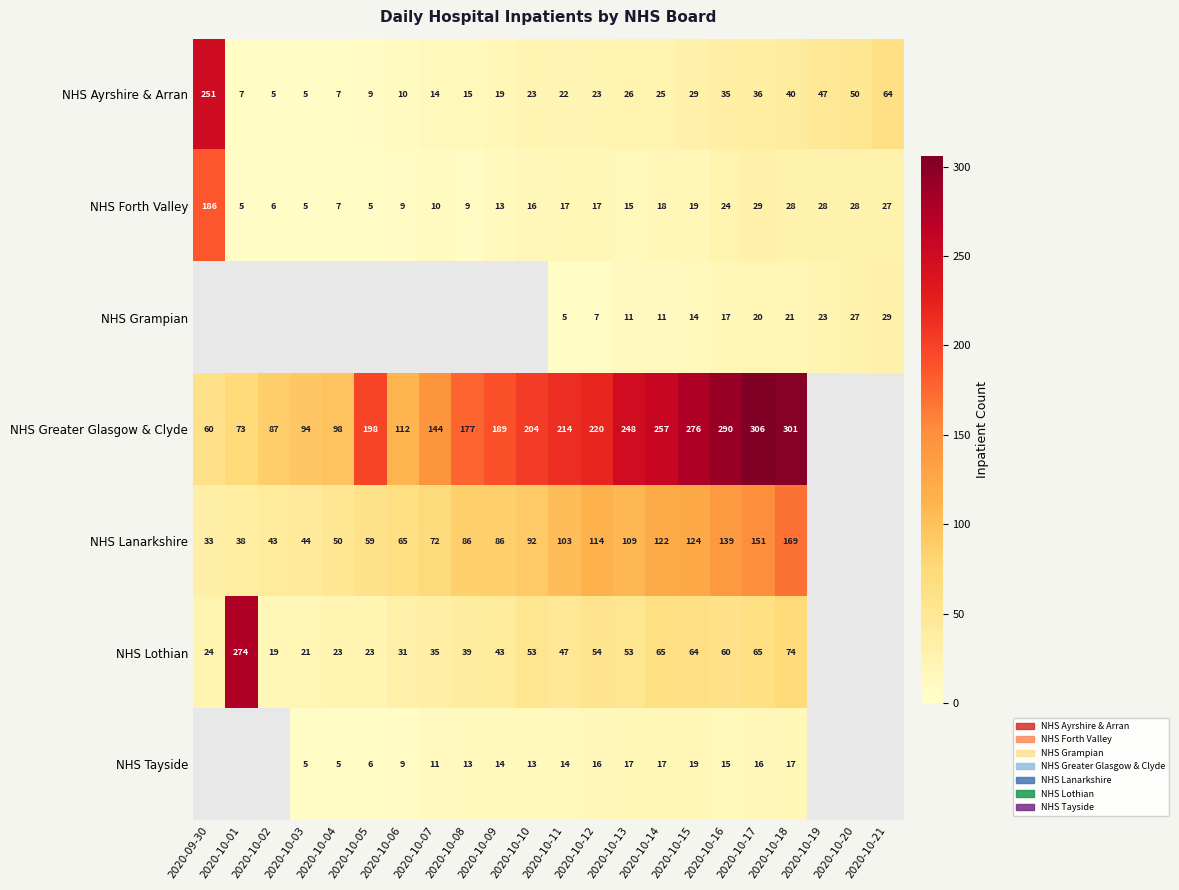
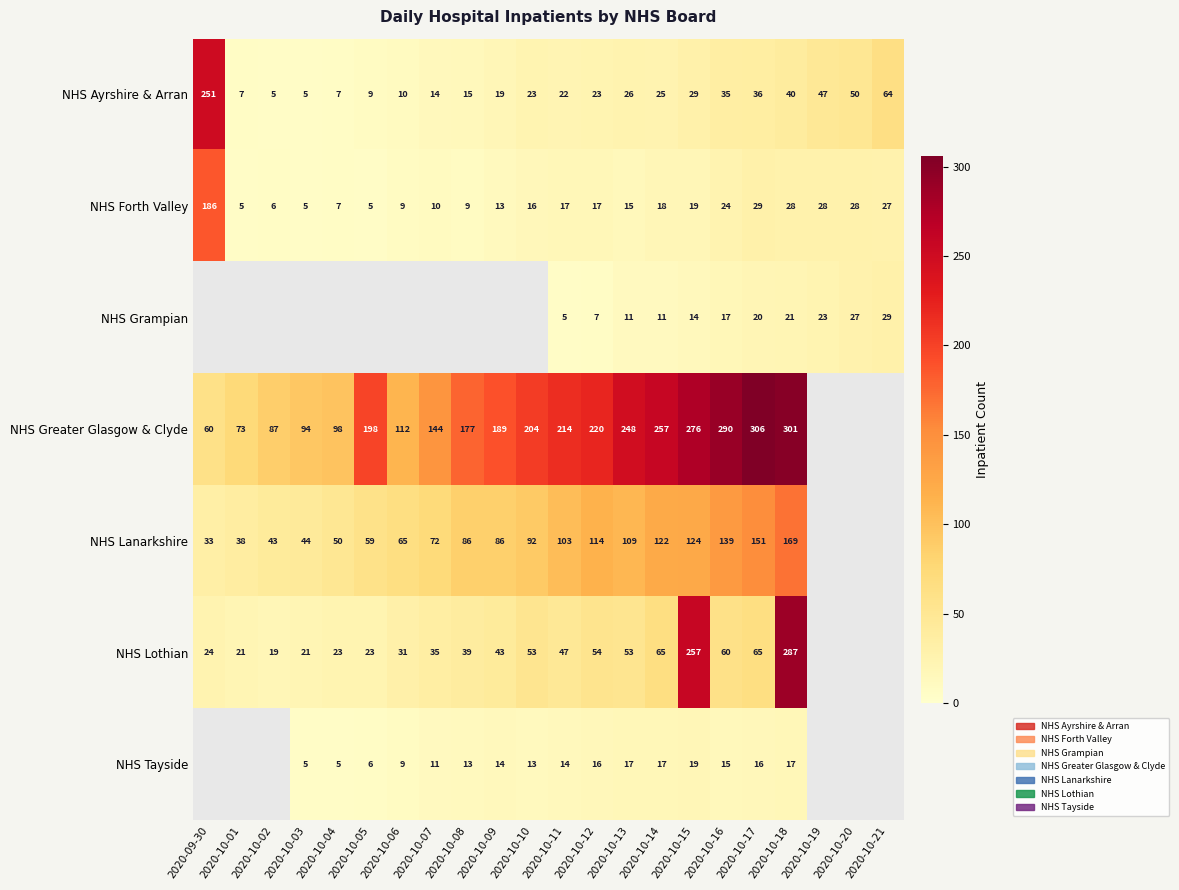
NHS Lothian, 2020-10-01: 274 -> 21
NHS Lothian, 2020-10-15: 64 -> 257
NHS Lothian, 2020-10-18: 74 -> 287
